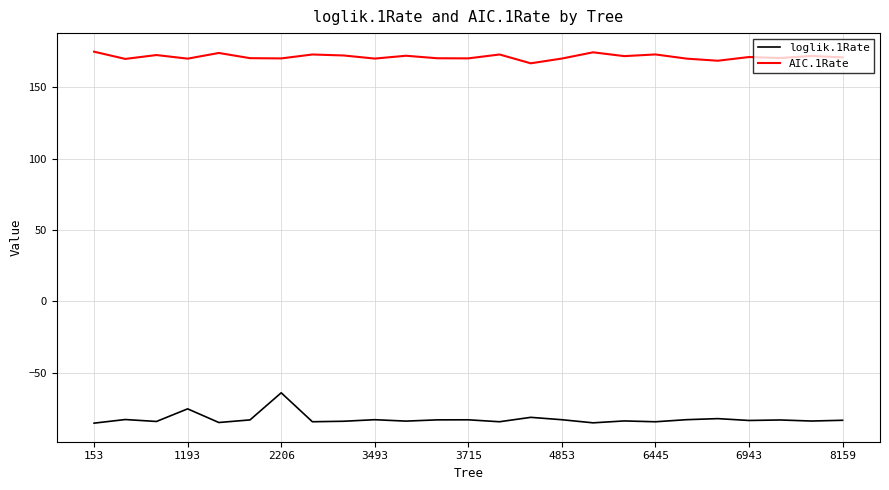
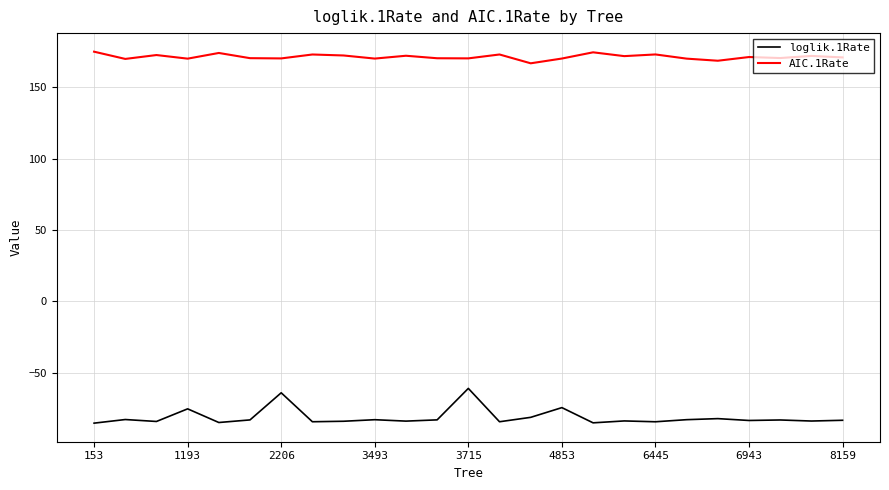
loglik.1Rate, 3715: -83 -> -61
loglik.1Rate, 4853: -83 -> -75
